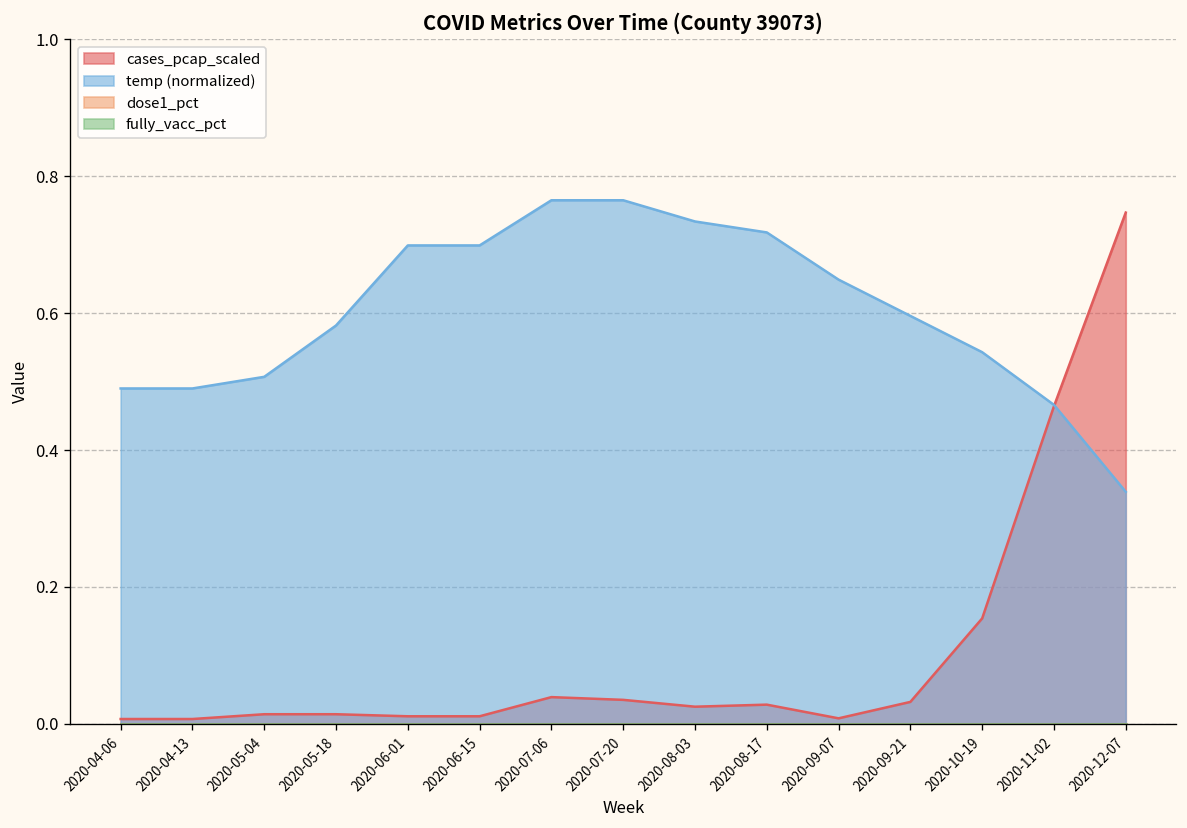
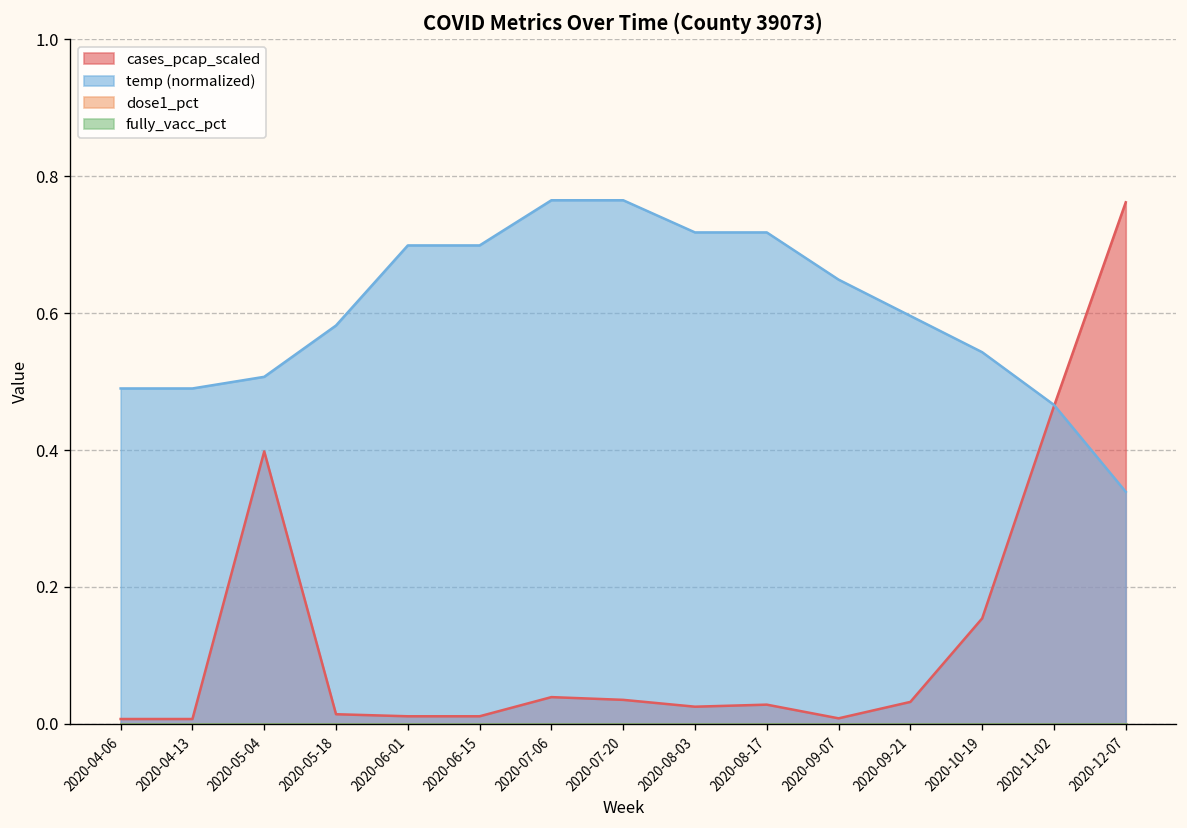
cases_pcap_scaled, 2020-05-04: 0.01 -> 0.40
temp (normalized), 2020-08-03: 0.73 -> 0.72
cases_pcap_scaled, 2020-12-07: 0.75 -> 0.76
